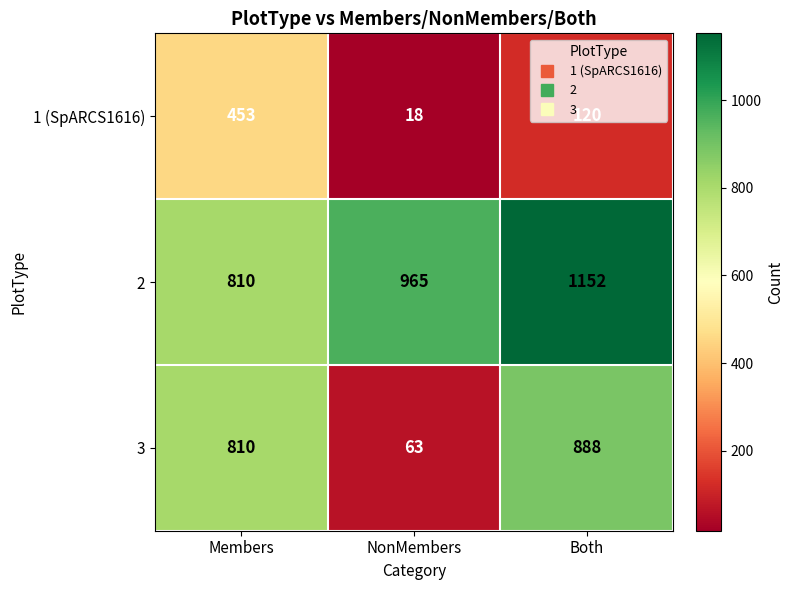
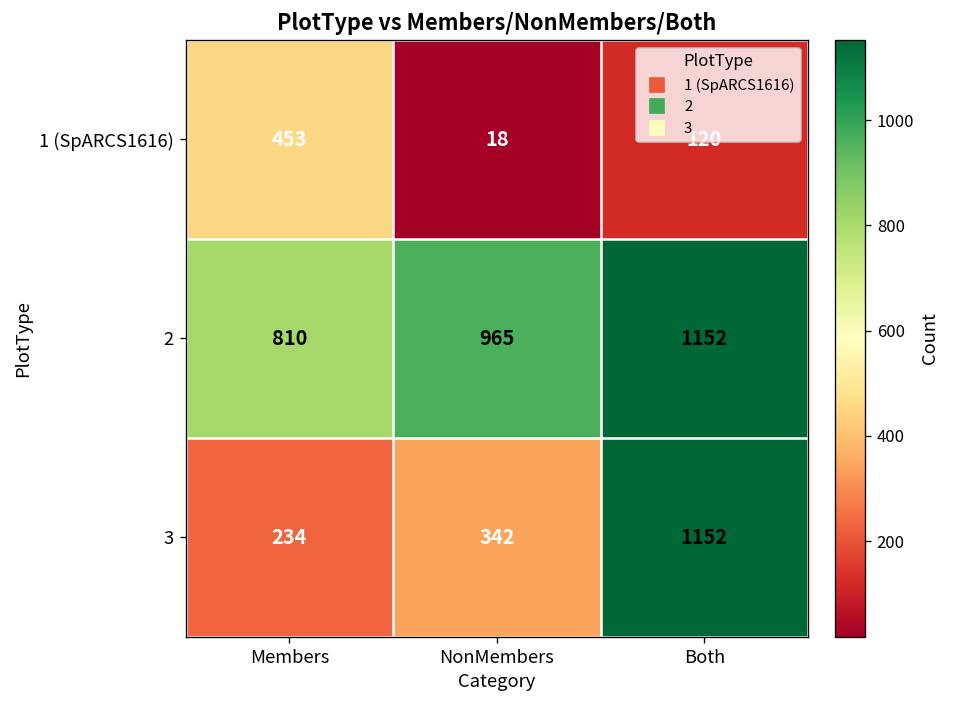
3, Members: 810 -> 234
3, NonMembers: 63 -> 342
3, Both: 888 -> 1152
